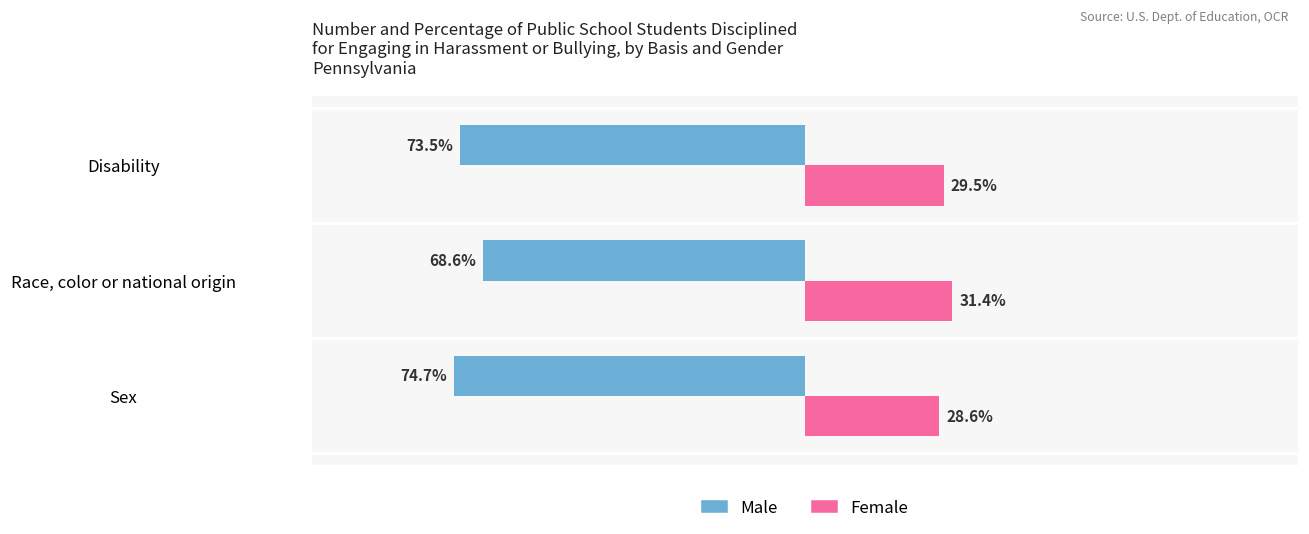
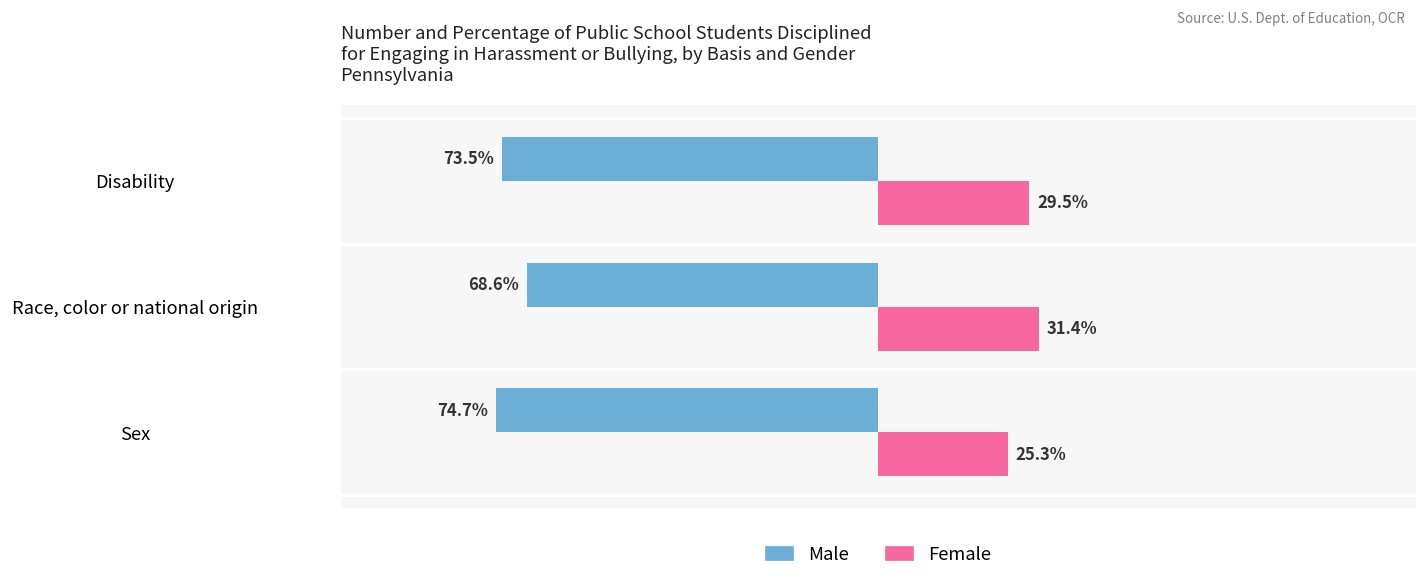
Female, Sex: 28.6% -> 25.3%
